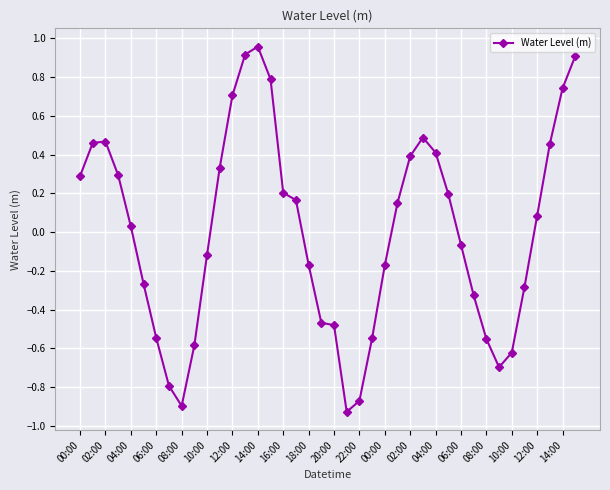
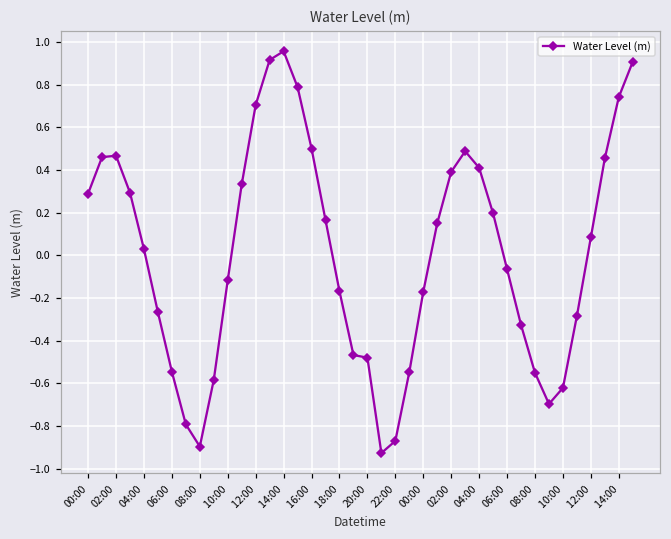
16:00: 0.20 -> 0.50
